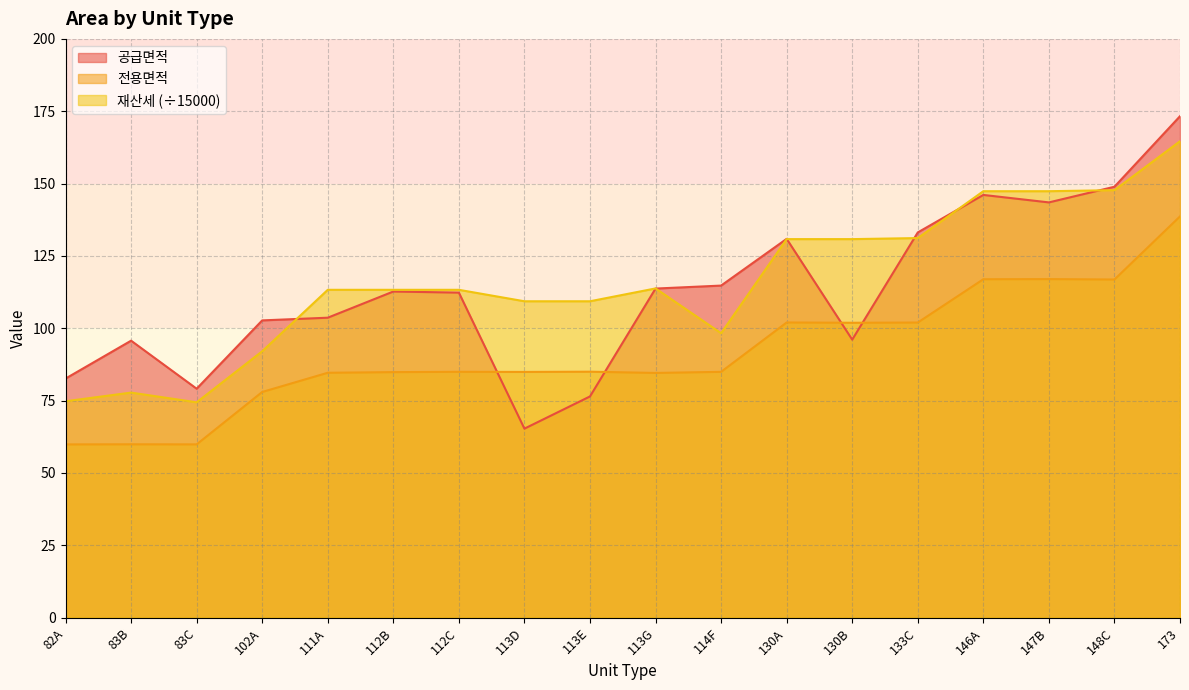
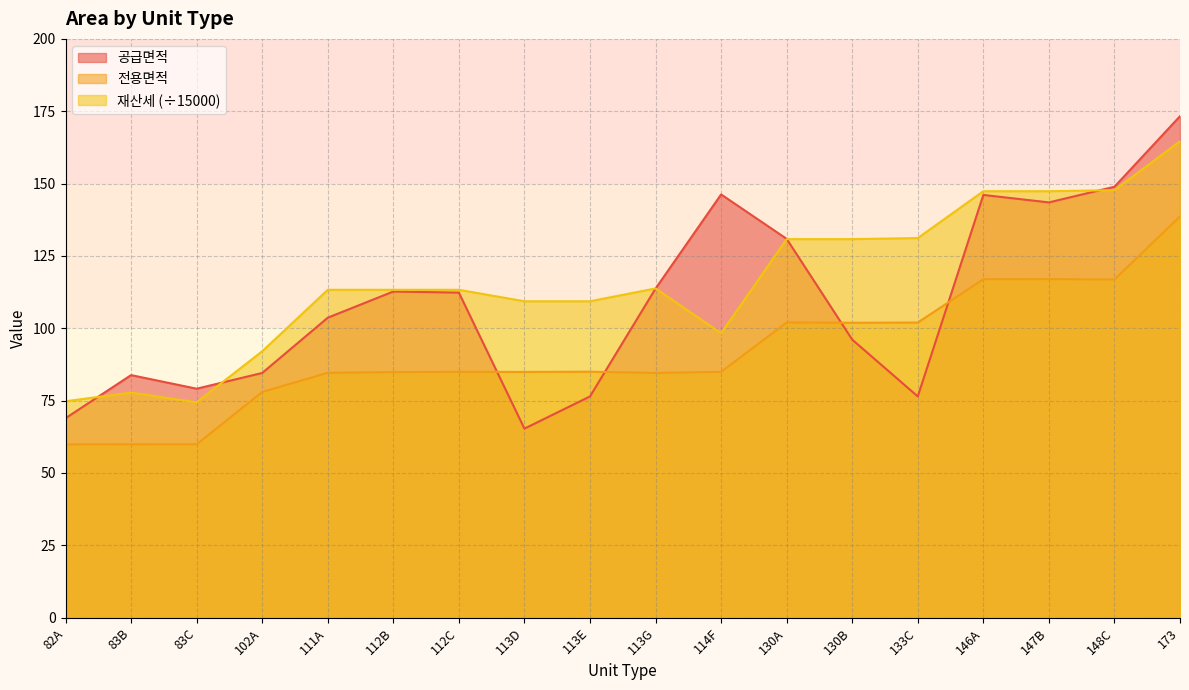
공급면적, 82A: 83 -> 69
공급면적, 83B: 96 -> 84
공급면적, 102A: 103 -> 85
공급면적, 114F: 115 -> 146
공급면적, 133C: 133 -> 76
